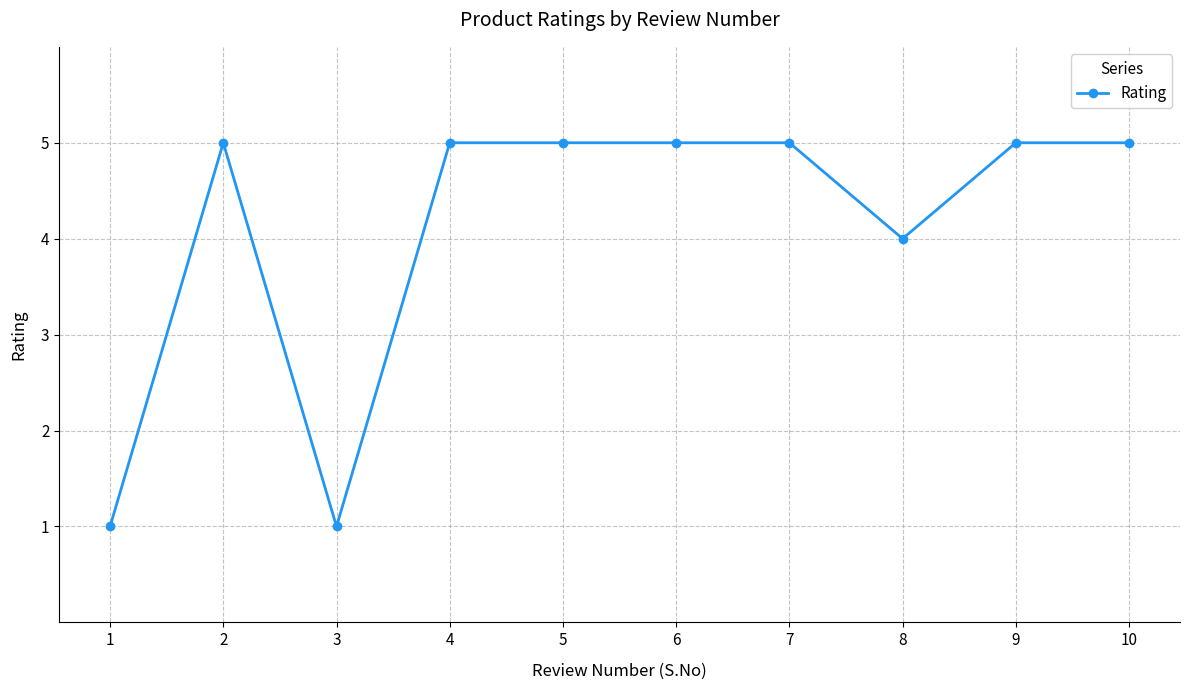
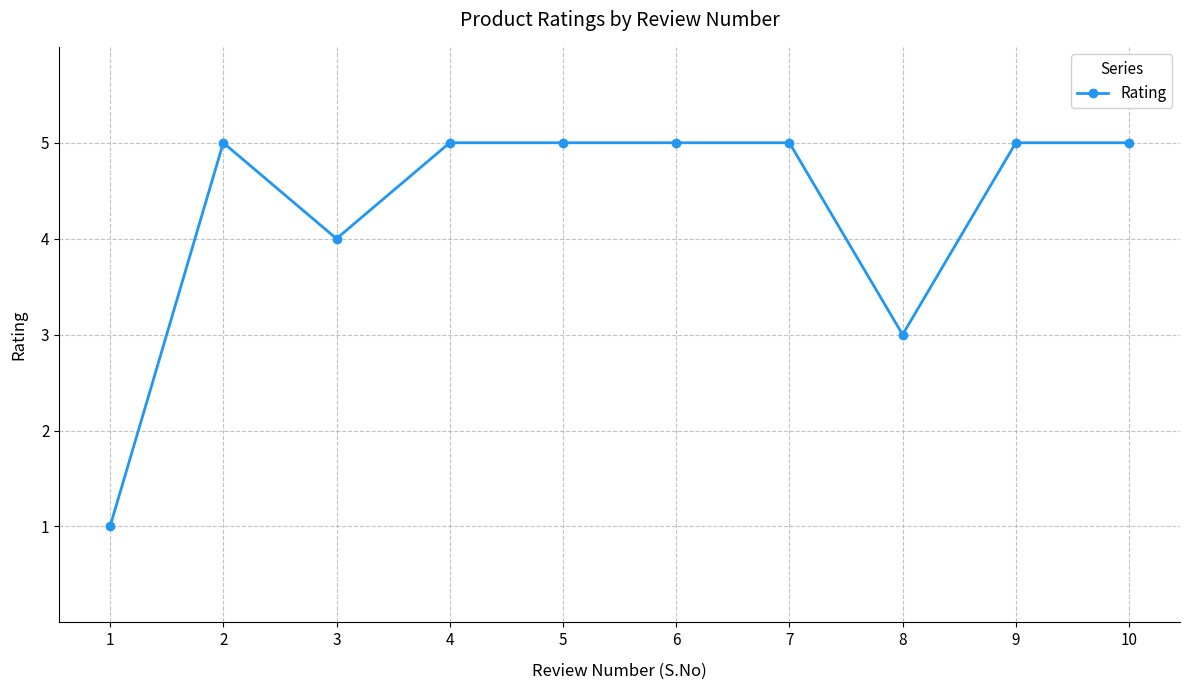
3: 1 -> 4
8: 4 -> 3
